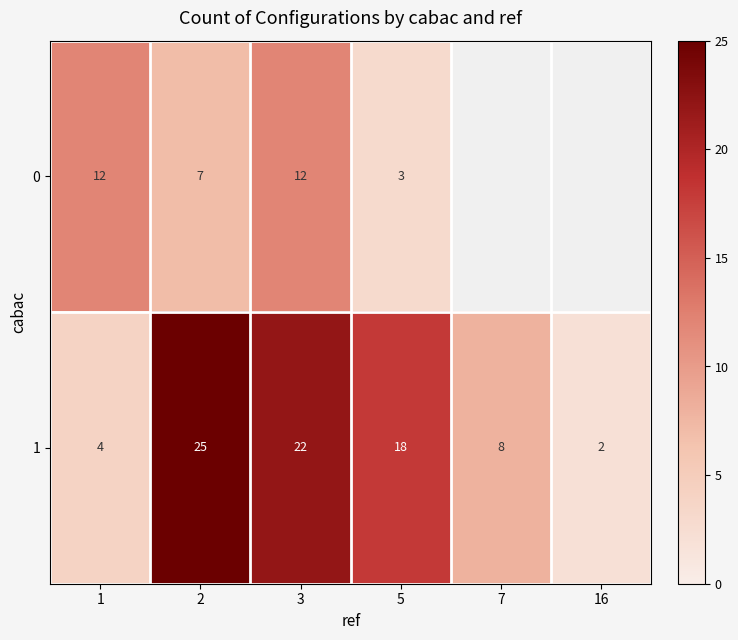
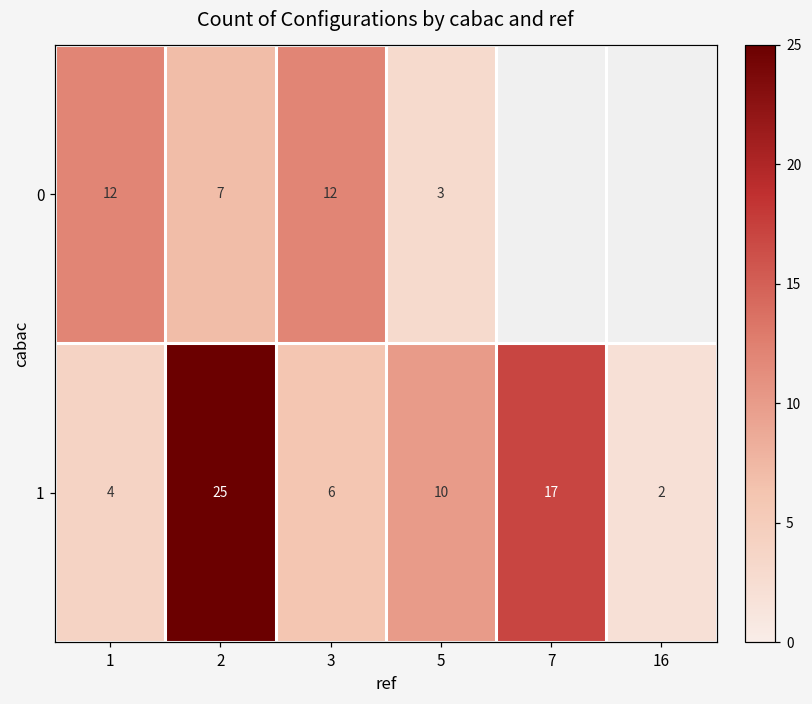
1, 3: 22 -> 6
1, 5: 18 -> 10
1, 7: 8 -> 17
